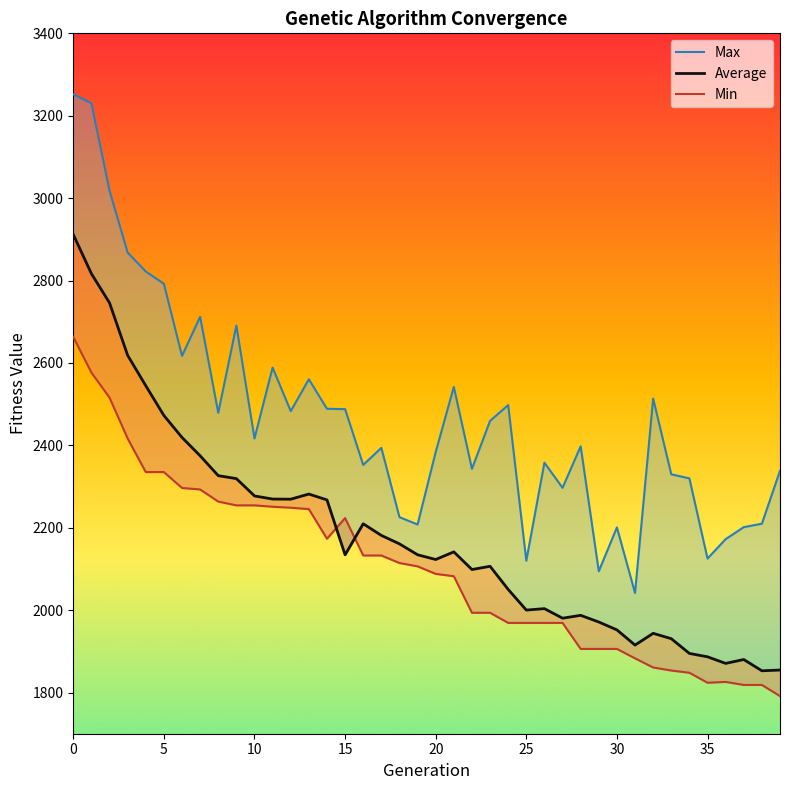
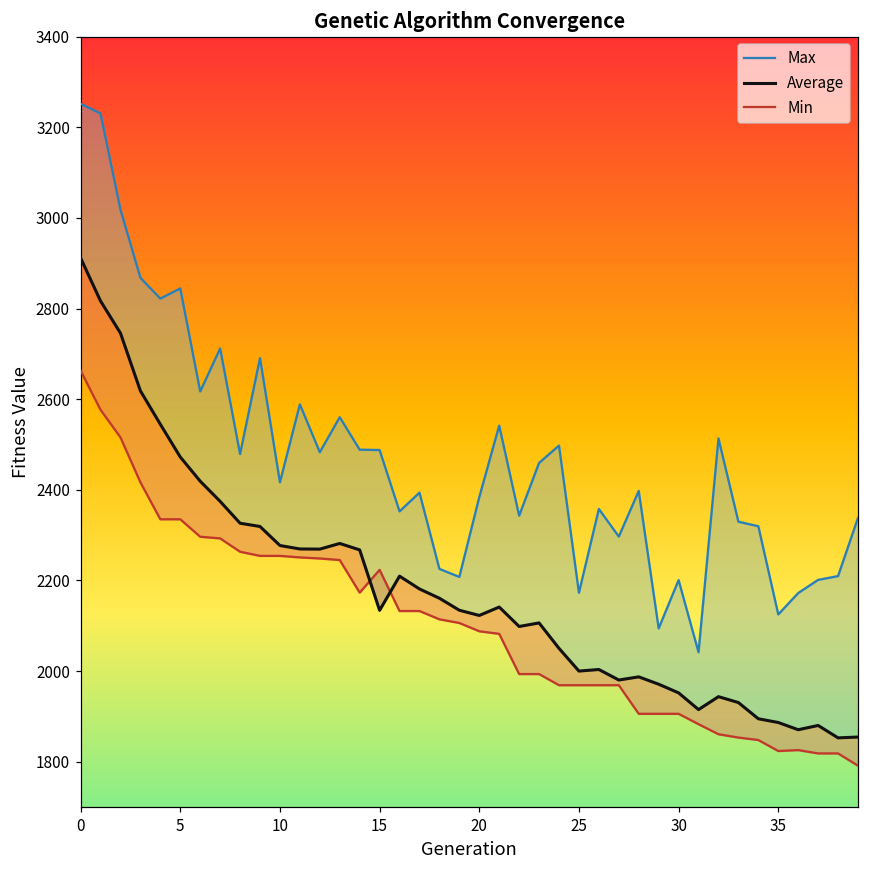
Max, 5: 2790 -> 2840
Max, 25: 2120 -> 2170
